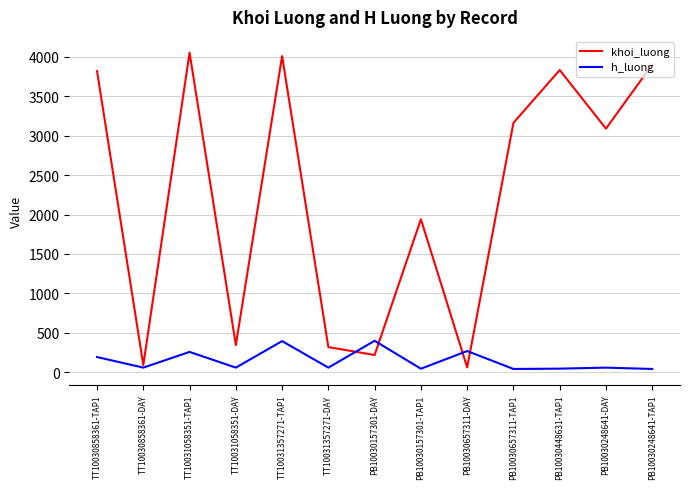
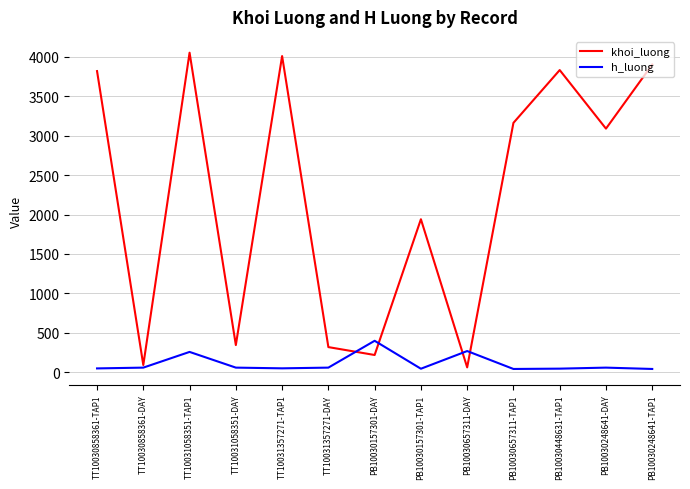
h_luong, TT10030858361-TAP1: 200 -> 100
h_luong, TT10031357271-TAP1: 400 -> 100
